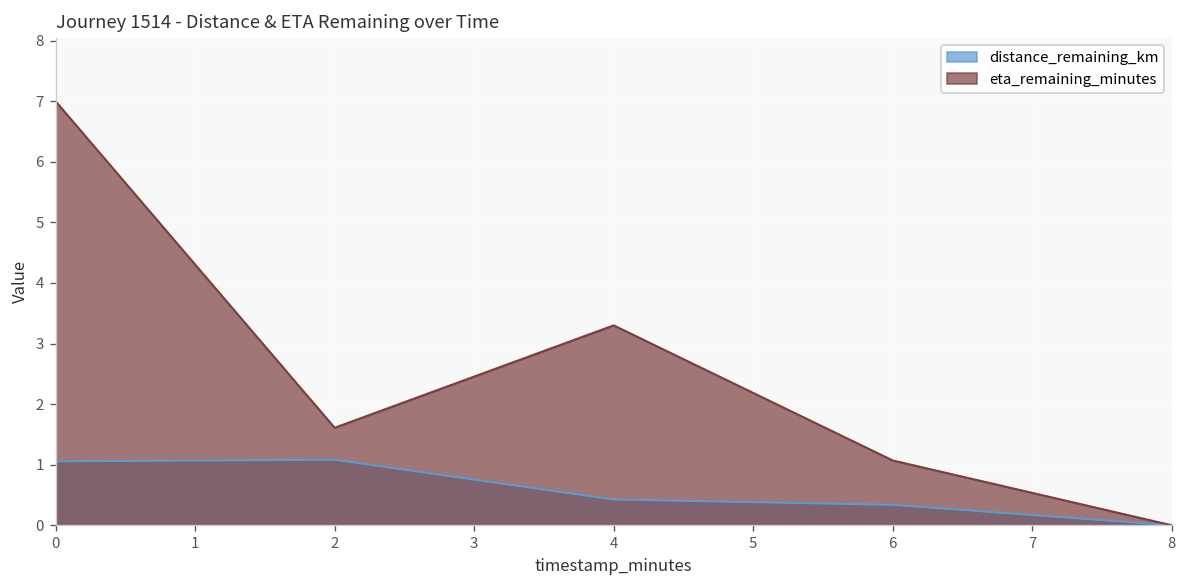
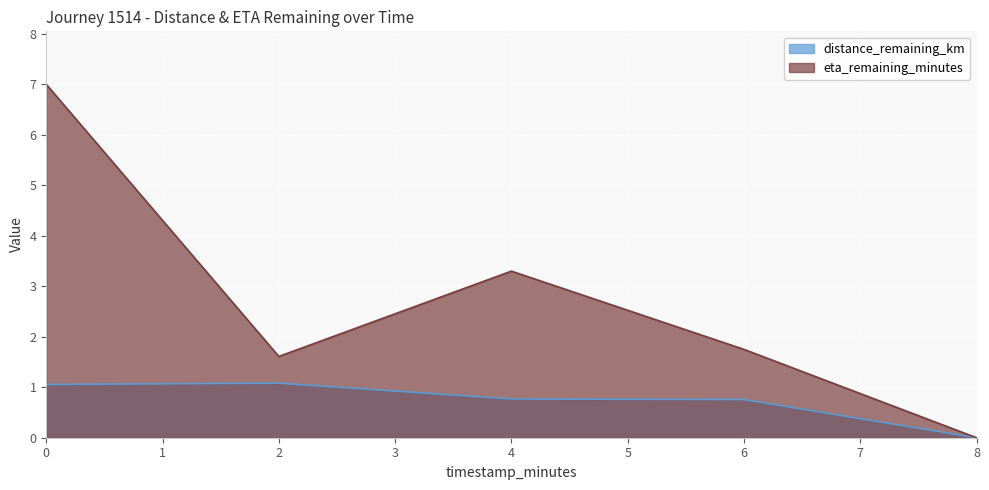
distance_remaining_km, 4: 0.4 -> 0.8
distance_remaining_km, 6: 0.3 -> 0.8
eta_remaining_minutes, 6: 1.1 -> 1.8
